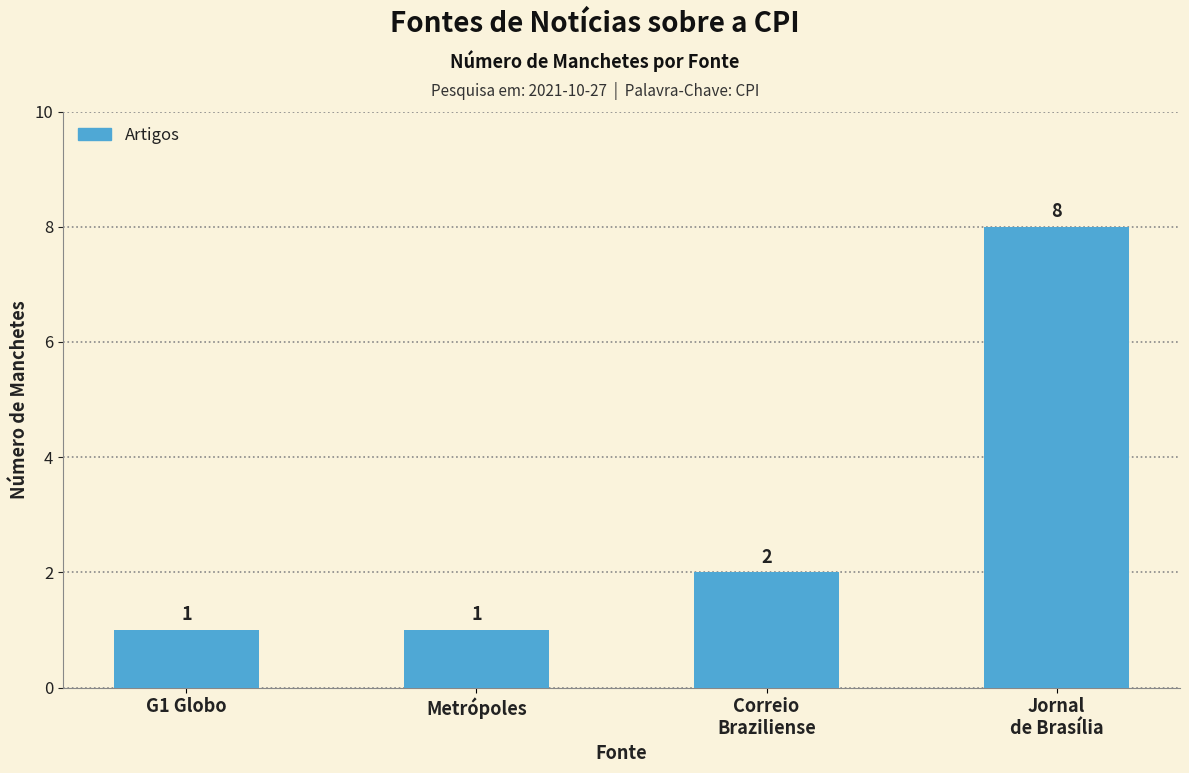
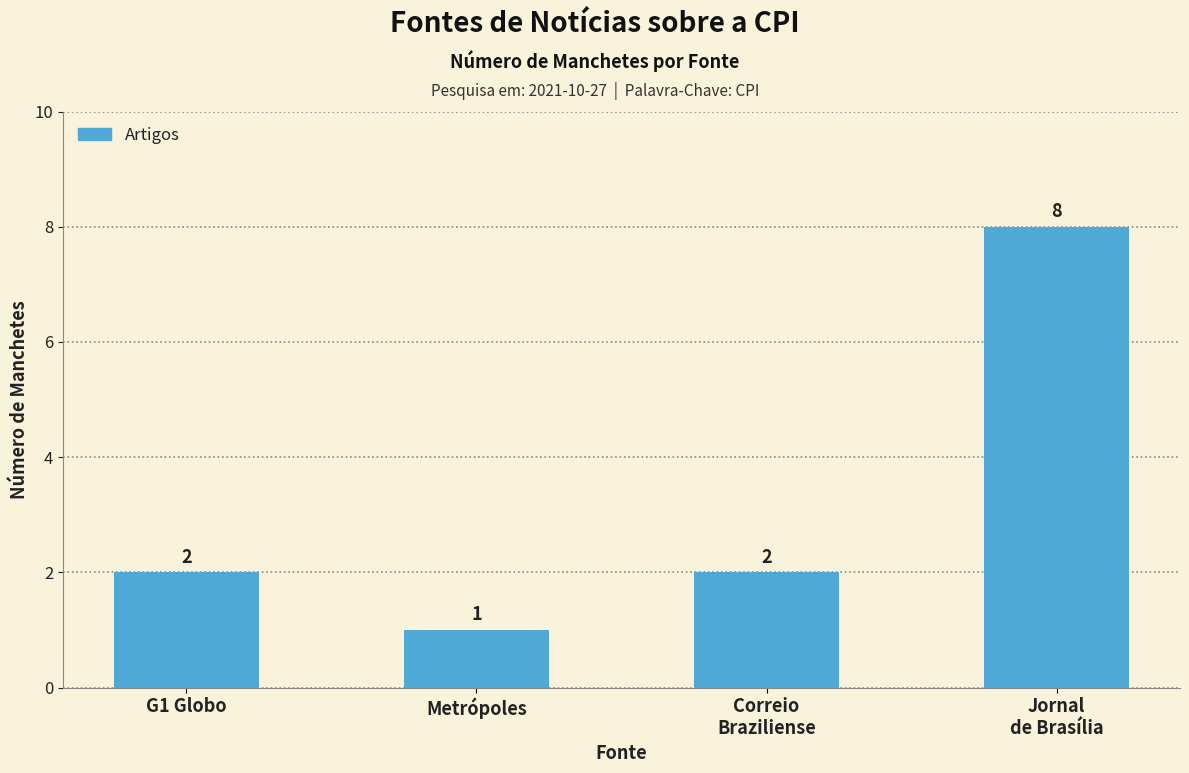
G1 Globo: 1 -> 2
